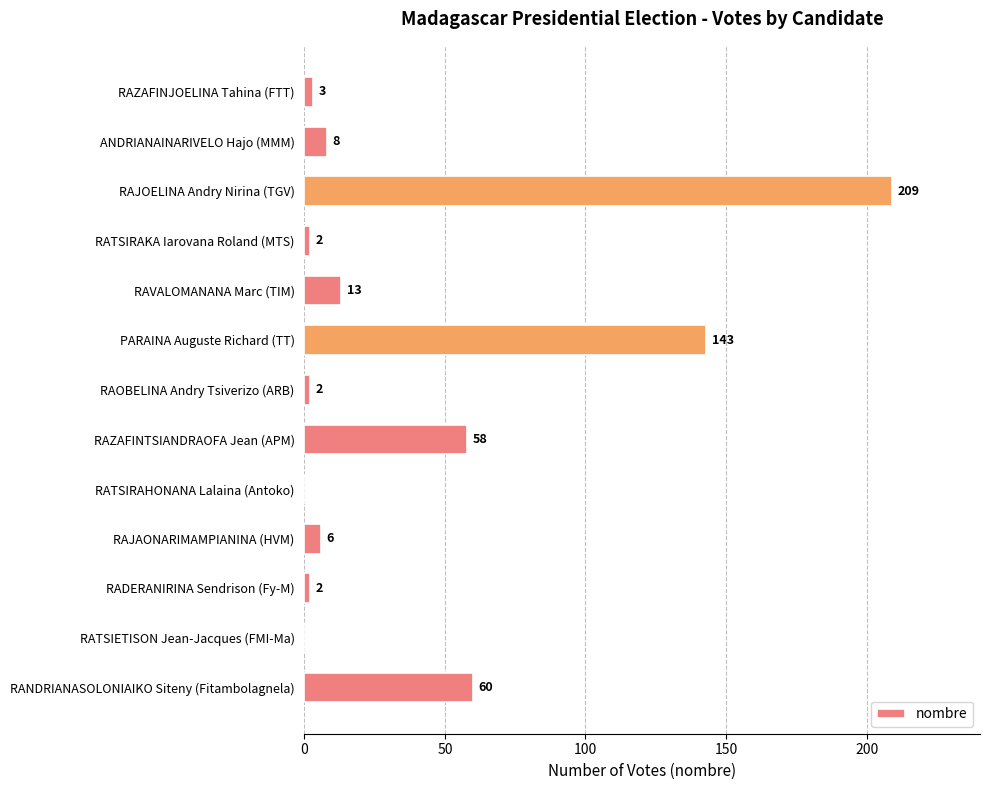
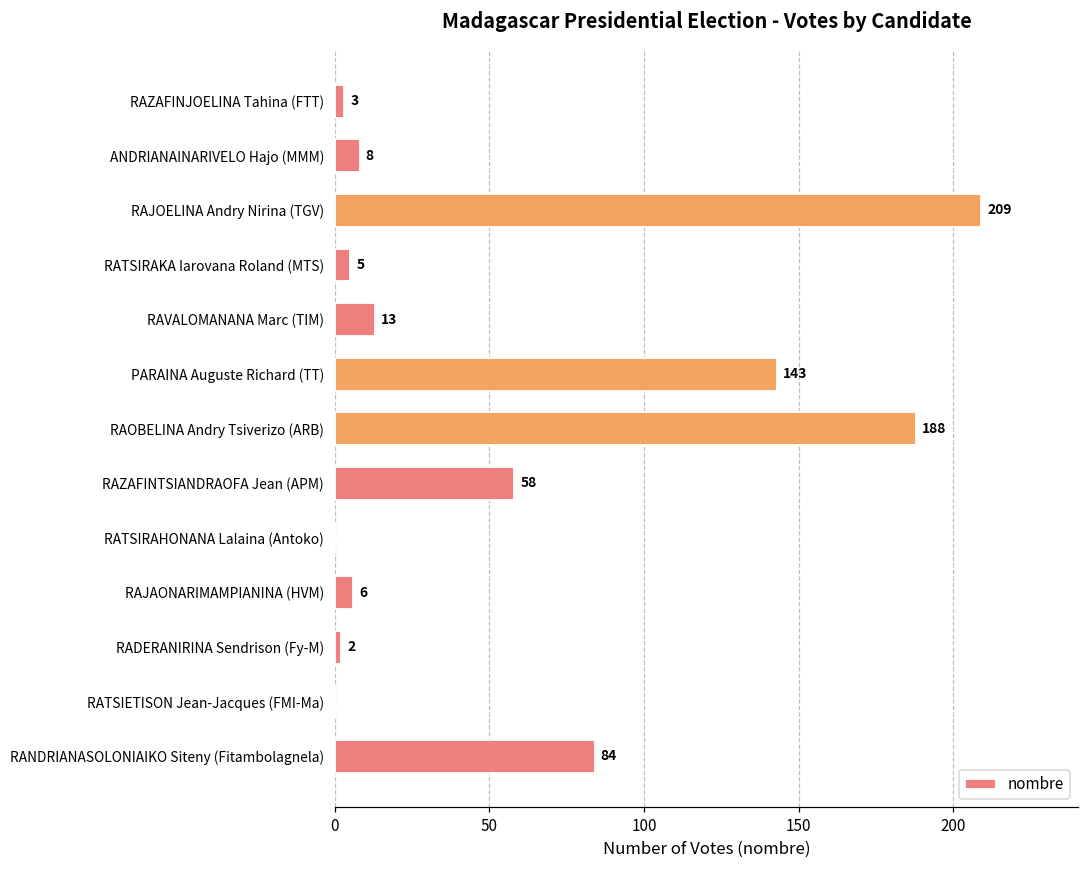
RATSIRAKA Iarovana Roland (MTS): 2 -> 5
RAOBELINA Andry Tsiverizo (ARB): 2 -> 188
RANDRIANASOLONIAIKO Siteny (Fitambolagnela): 60 -> 84
